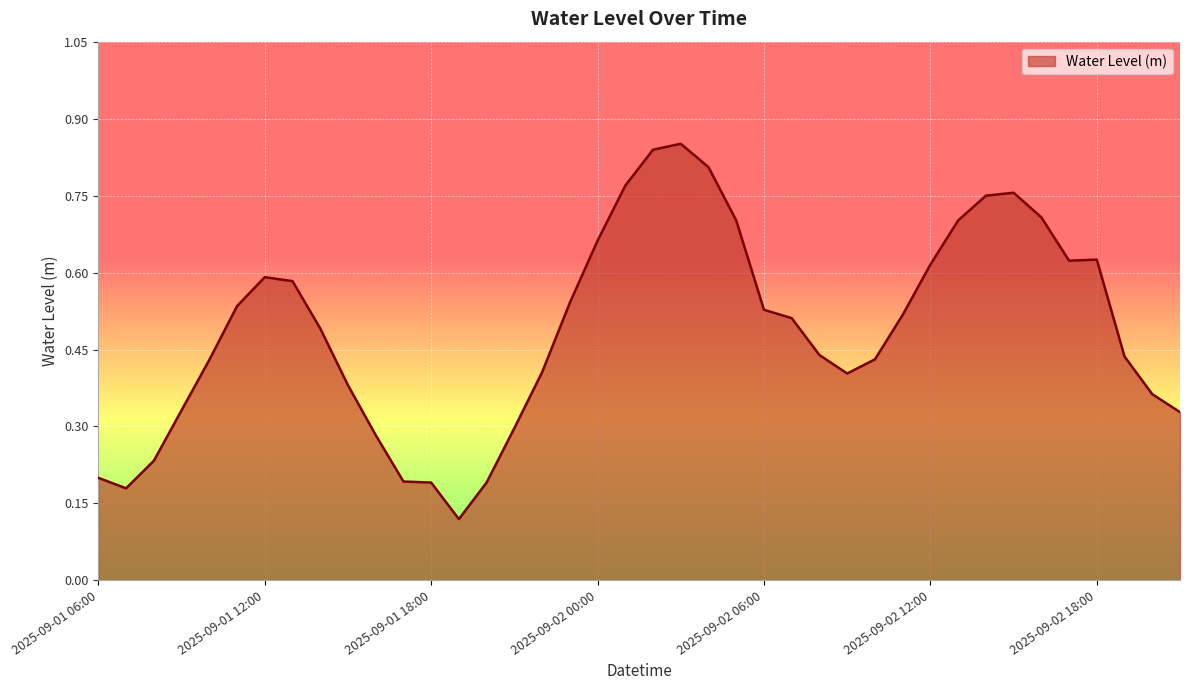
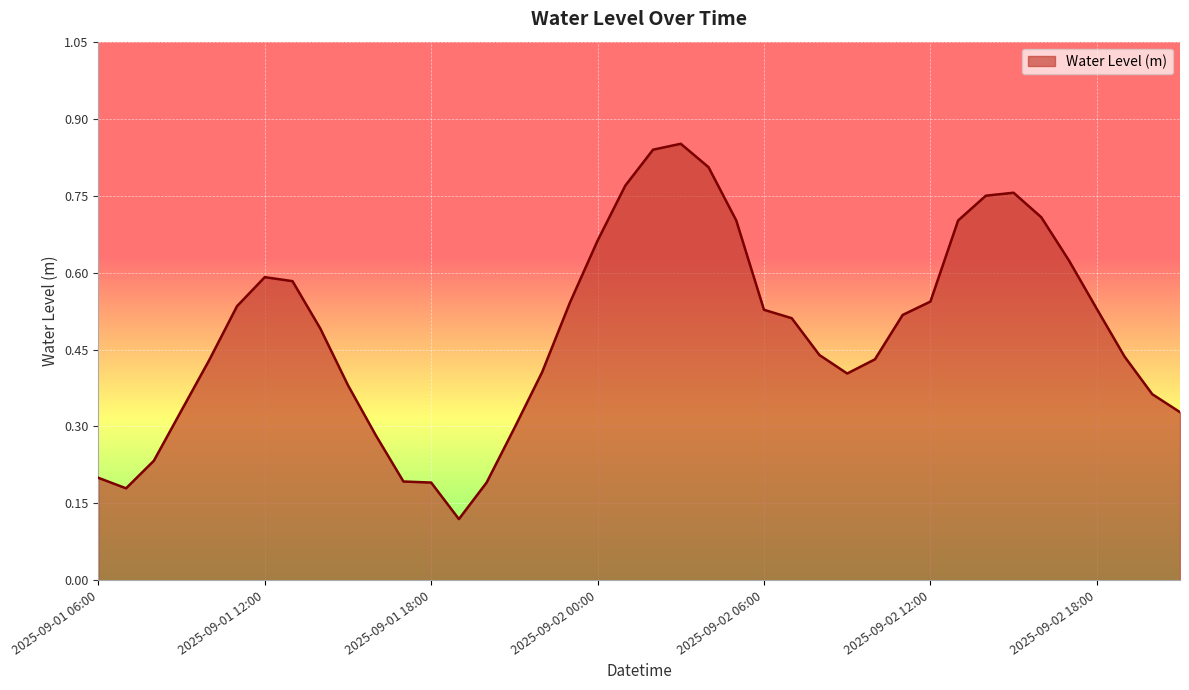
2025-09-02 12:00: 0.62 -> 0.54
2025-09-02 18:00: 0.63 -> 0.53
